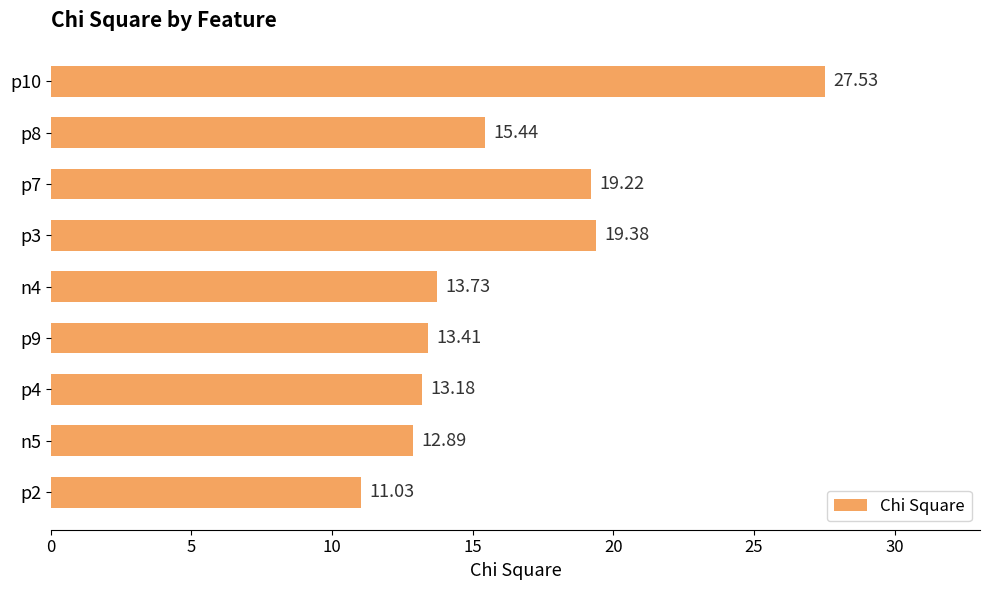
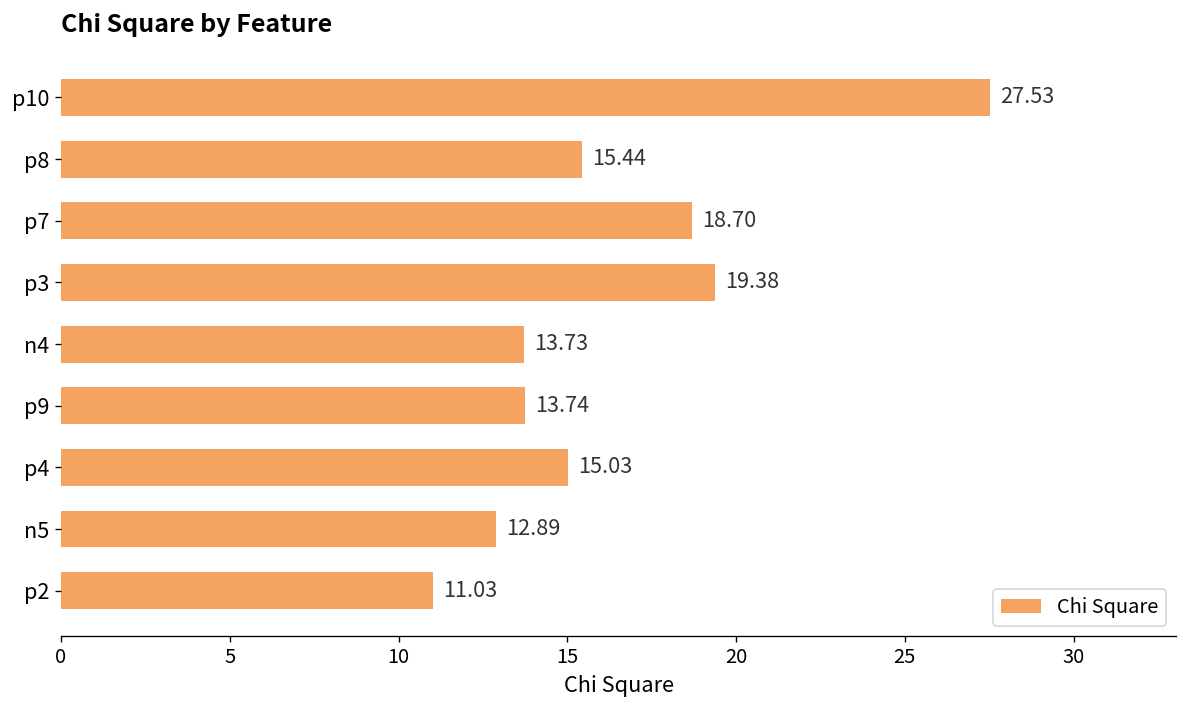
p7: 19.22 -> 18.70
p9: 13.41 -> 13.74
p4: 13.18 -> 15.03
